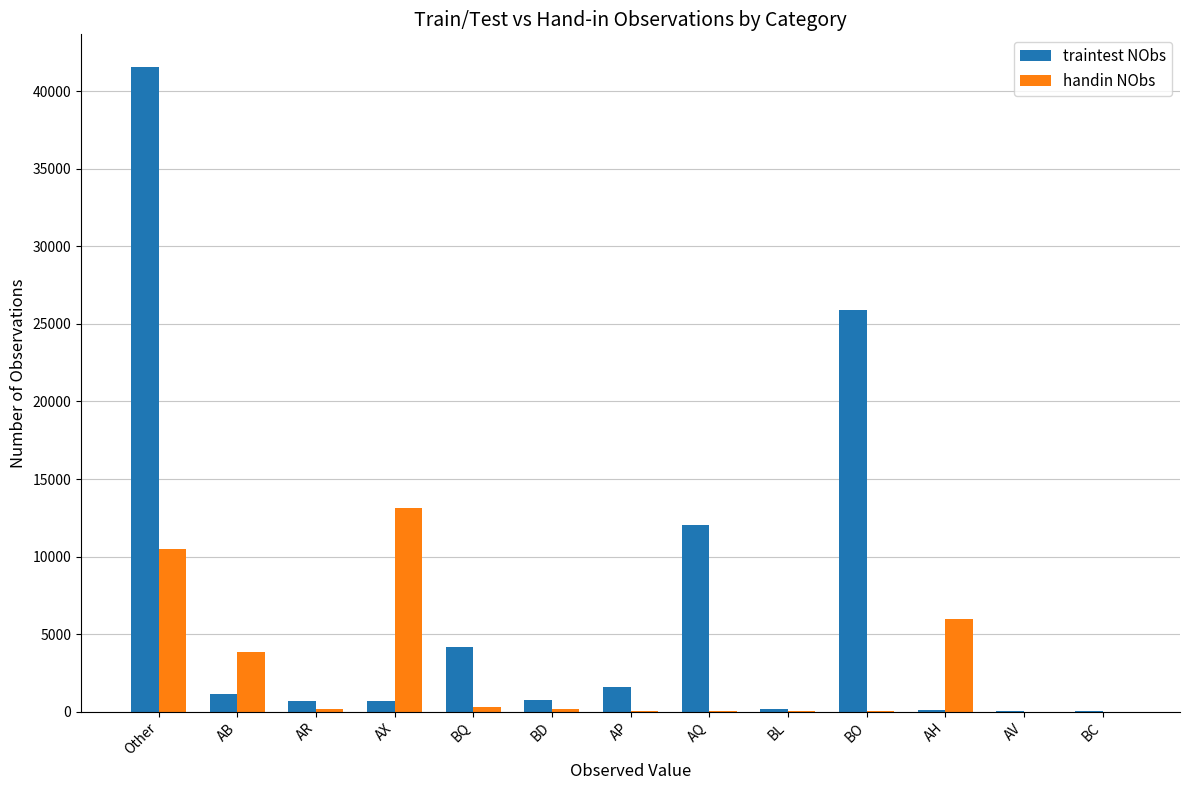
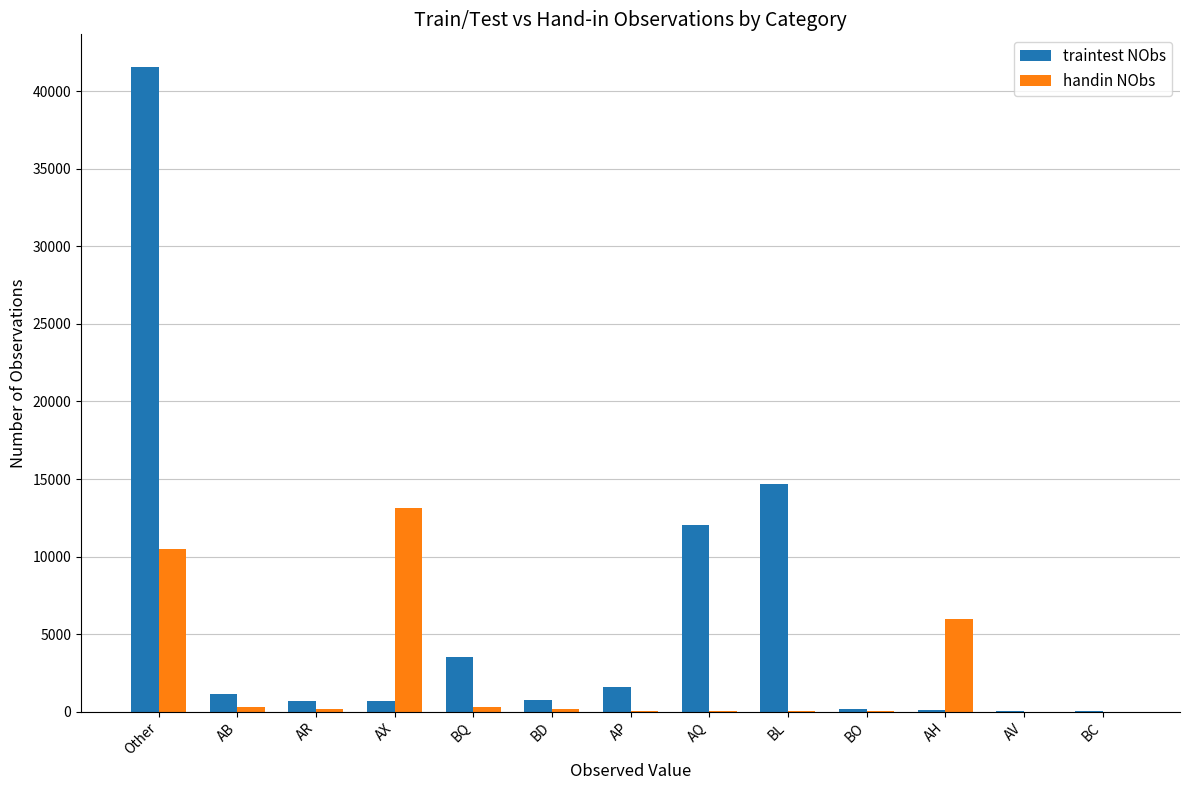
handin NObs, AB: 3800 -> 300
traintest NObs, BQ: 4100 -> 3500
traintest NObs, BL: 200 -> 14700
traintest NObs, BO: 25900 -> 200
